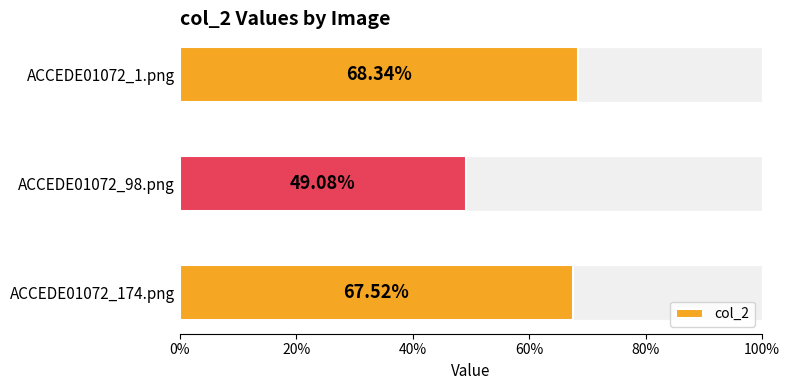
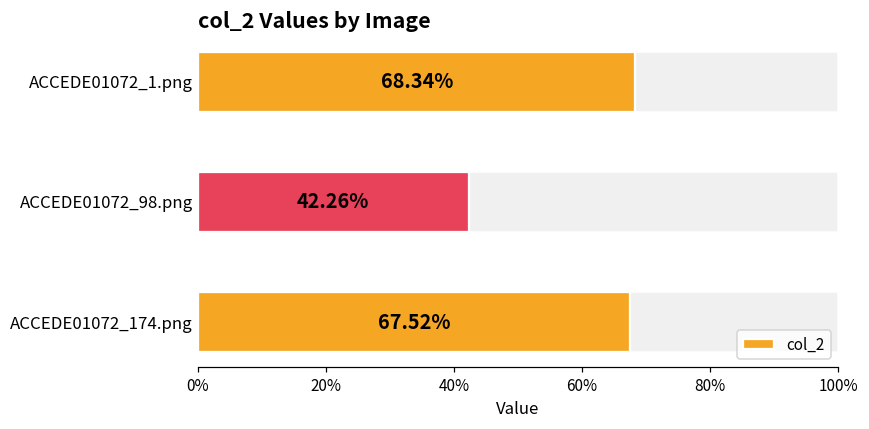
col_2, ACCEDE01072_98.png: 49.08% -> 42.26%
